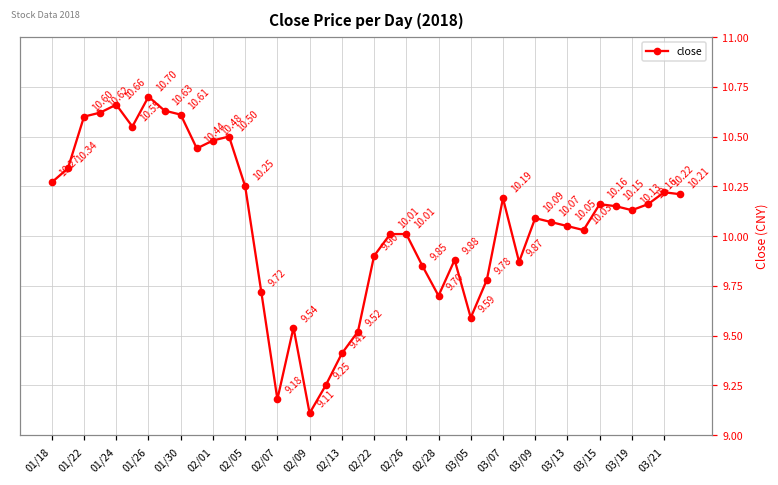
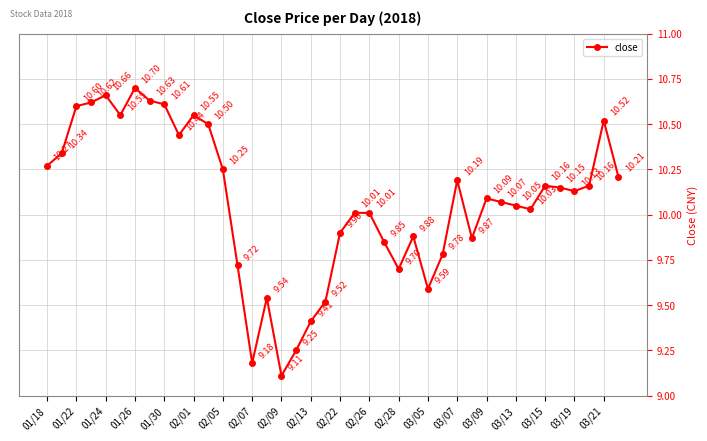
02/01: 10.48 -> 10.55
03/21: 10.22 -> 10.52
